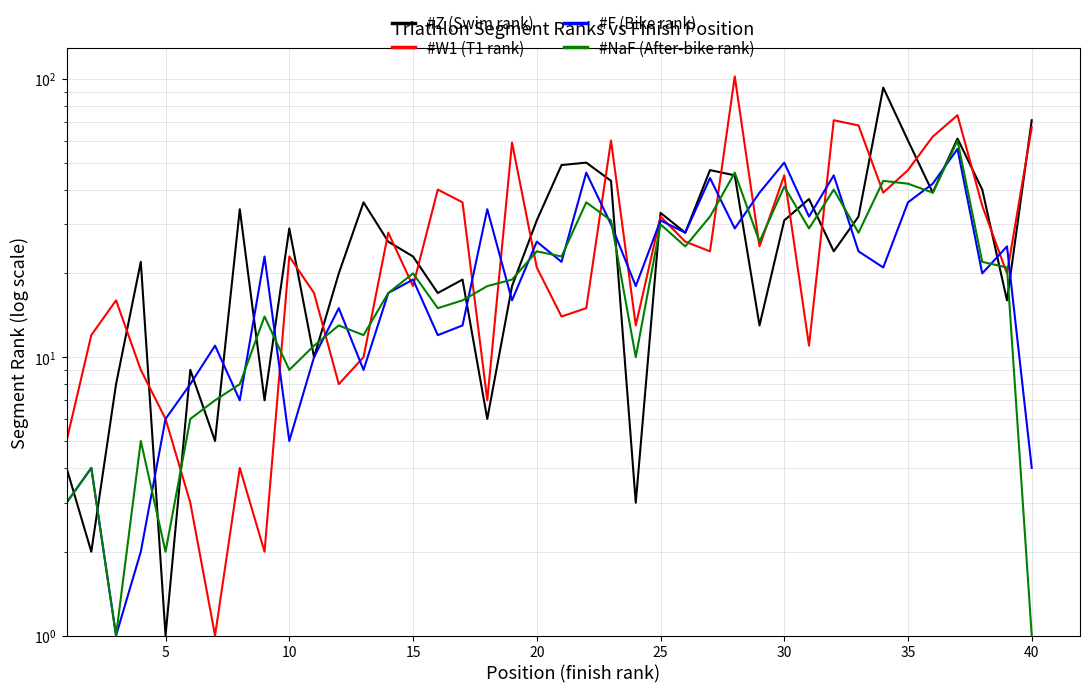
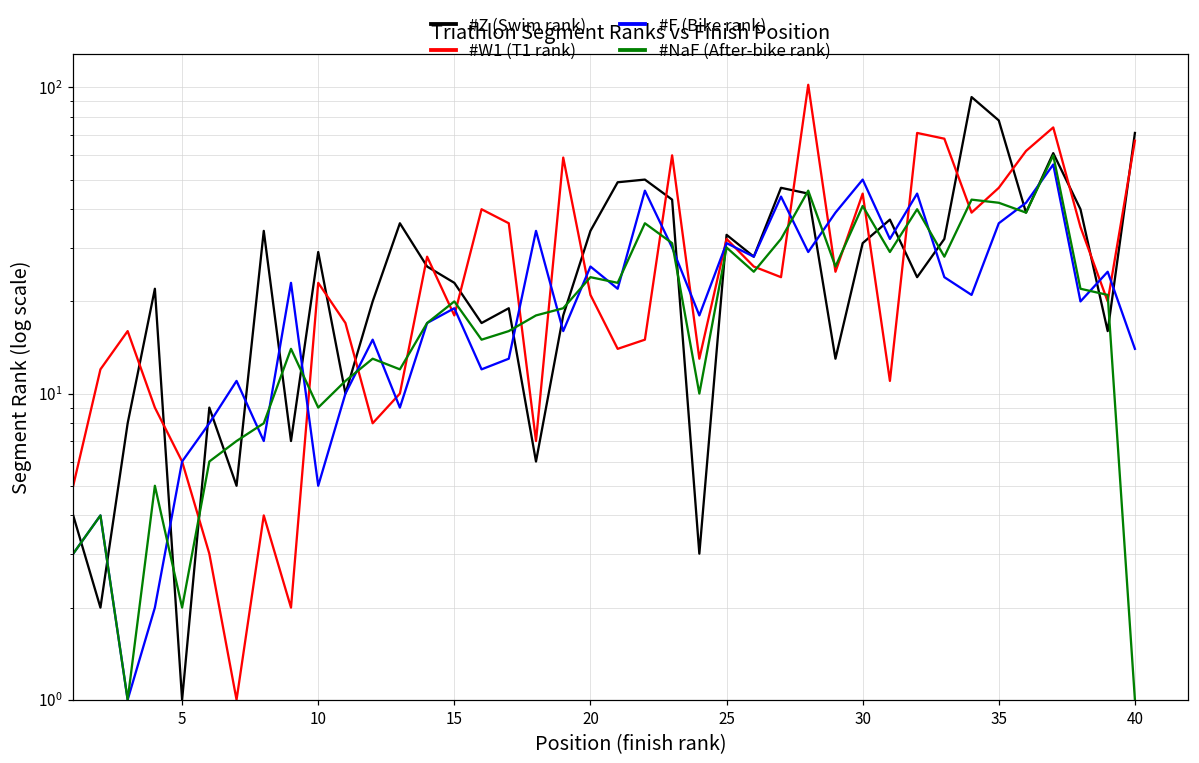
#Z (Swim rank), 20: 31 -> 34
#Z (Swim rank), 35: 60 -> 78
#F (Bike rank), 40: 4 -> 14
